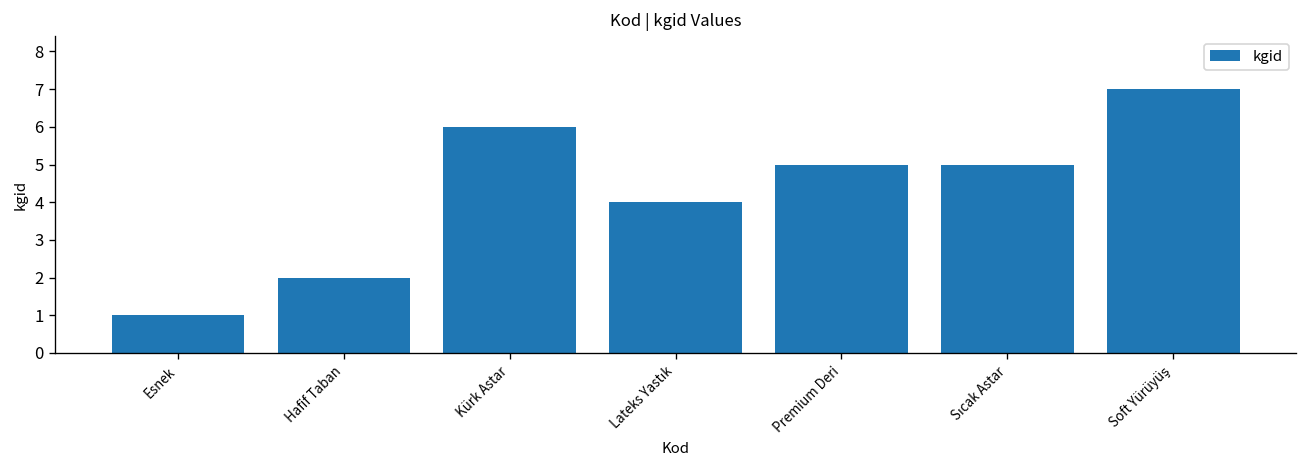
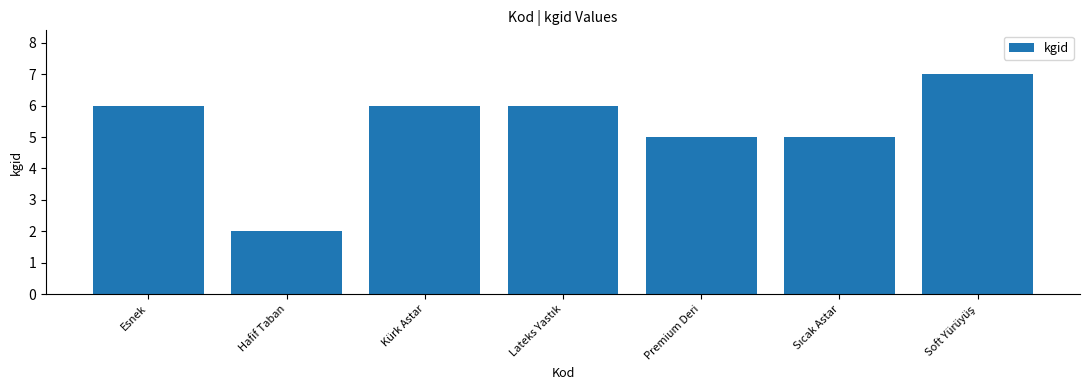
Esnek: 1 -> 6
Lateks Yastık: 4 -> 6
